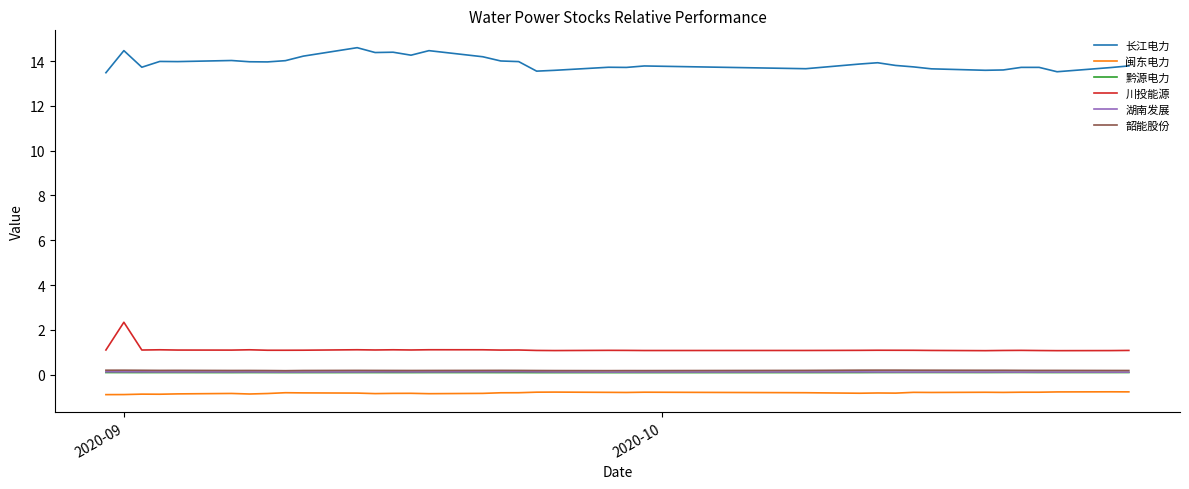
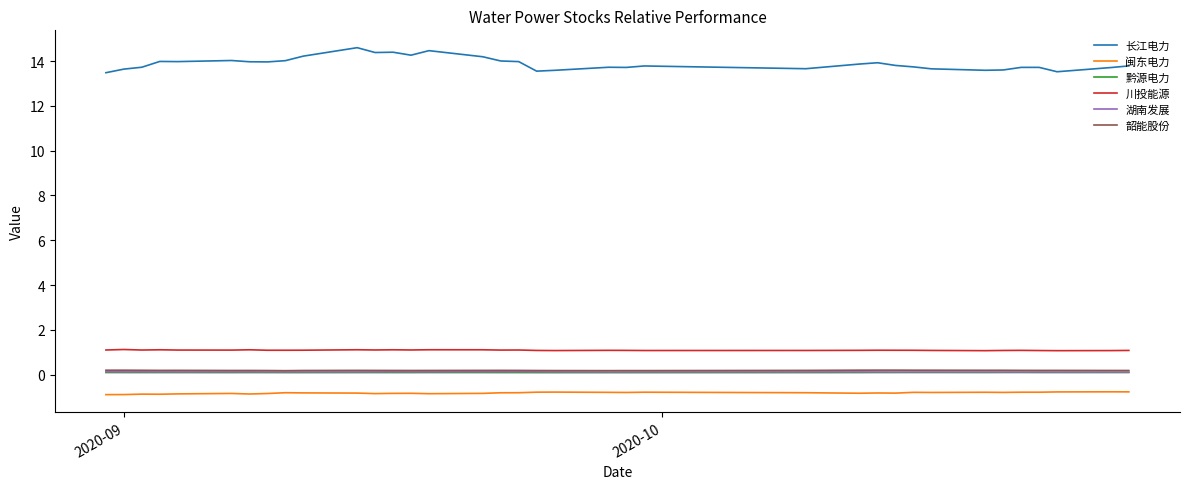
长江电力, 2020-09: 14.5 -> 13.6
川投能源, 2020-09: 2.3 -> 1.1
